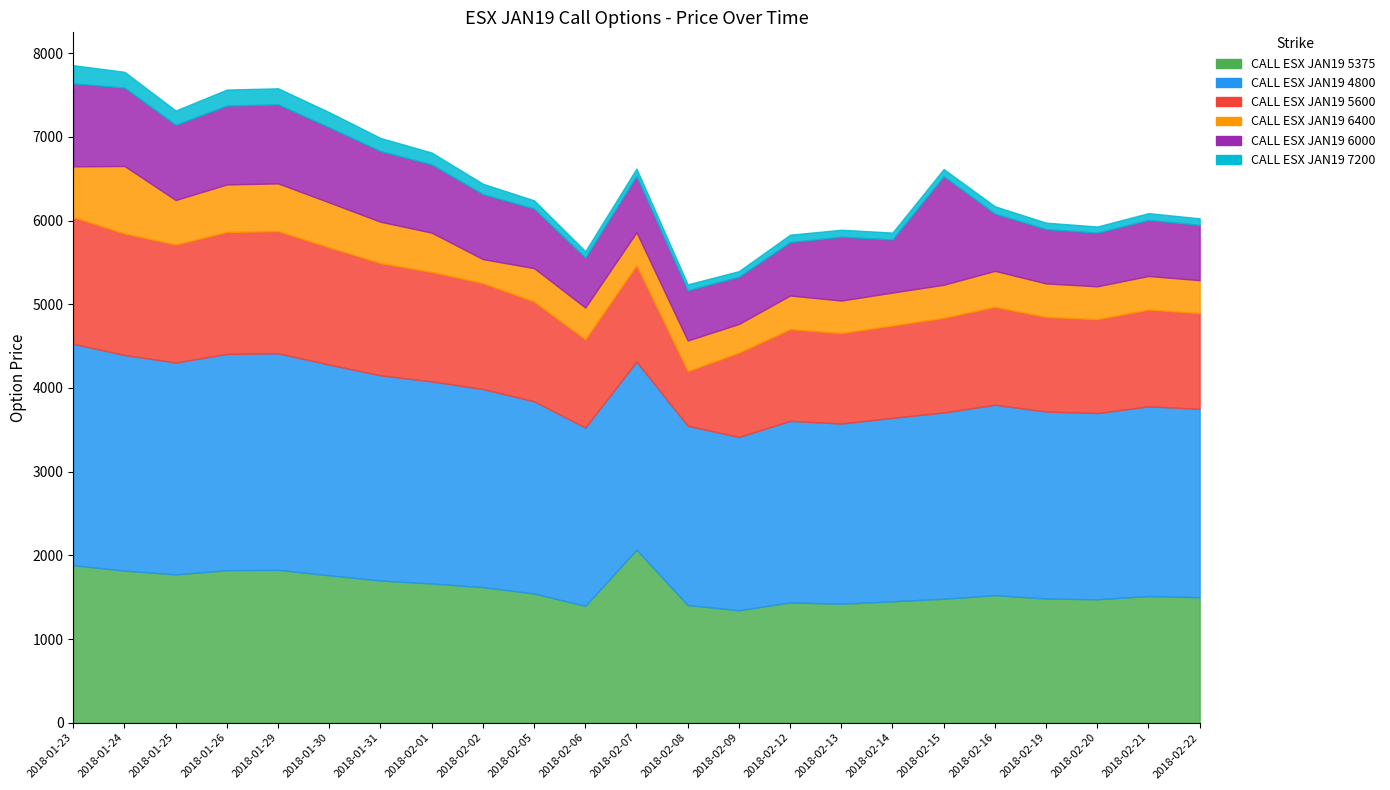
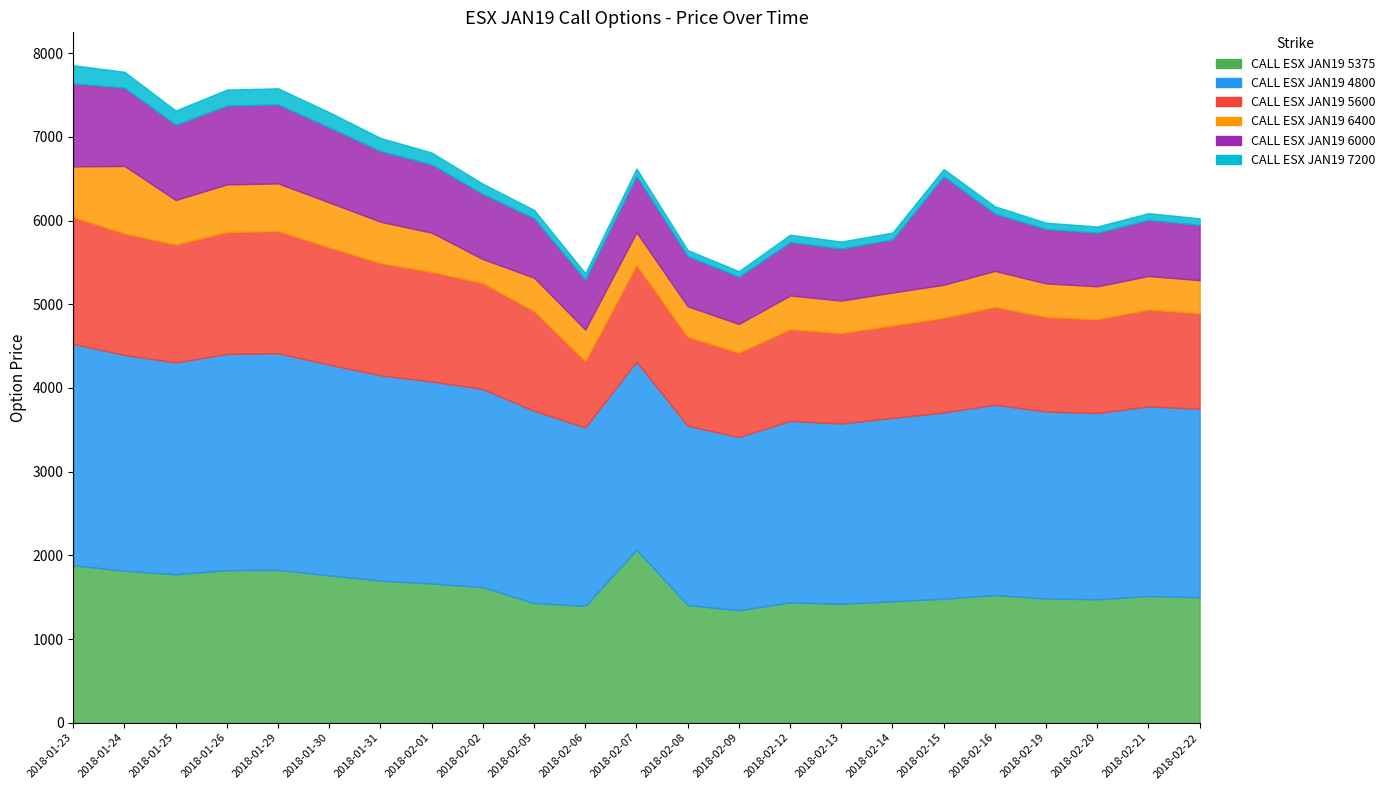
CALL ESX JAN19 5375, 2018-02-05: 1500 -> 1400
CALL ESX JAN19 5600, 2018-02-06: 1100 -> 800
CALL ESX JAN19 5600, 2018-02-08: 700 -> 1100
CALL ESX JAN19 6000, 2018-02-13: 800 -> 600
